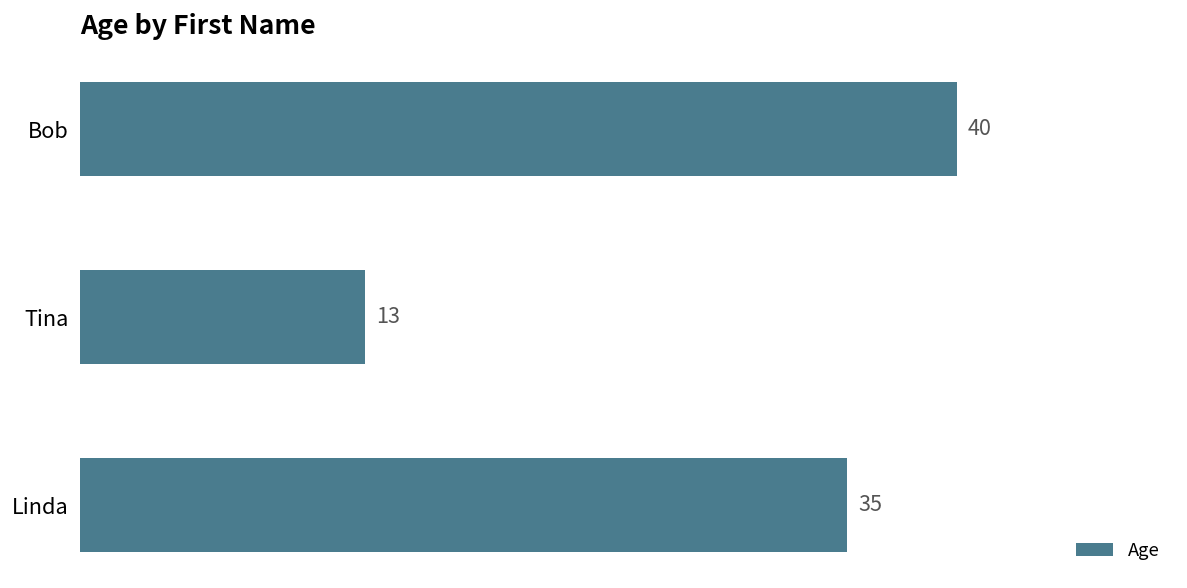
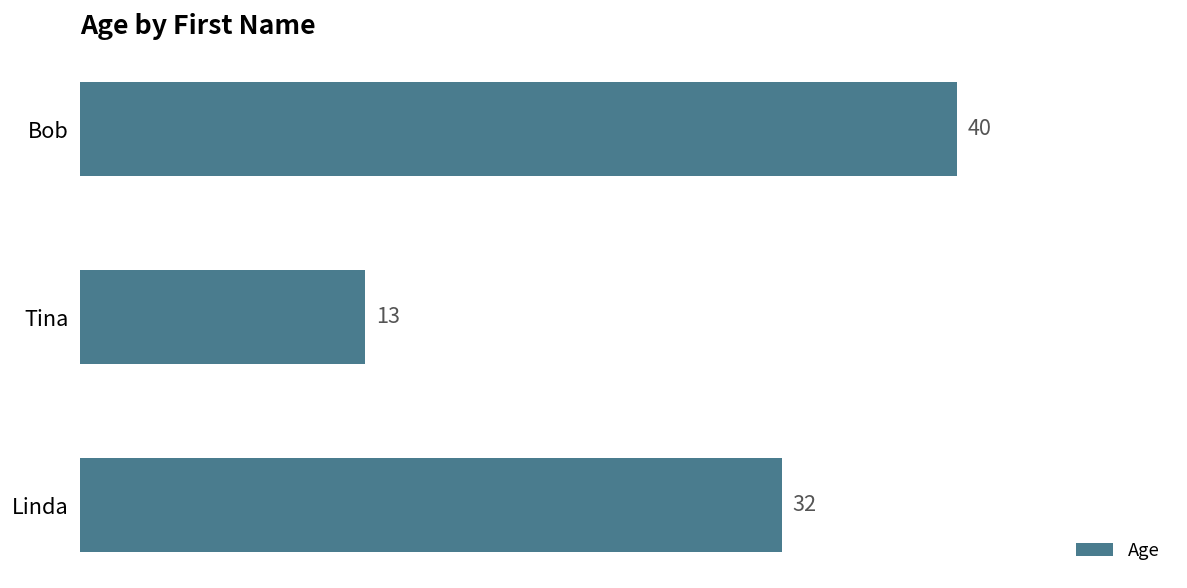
Linda: 35 -> 32
